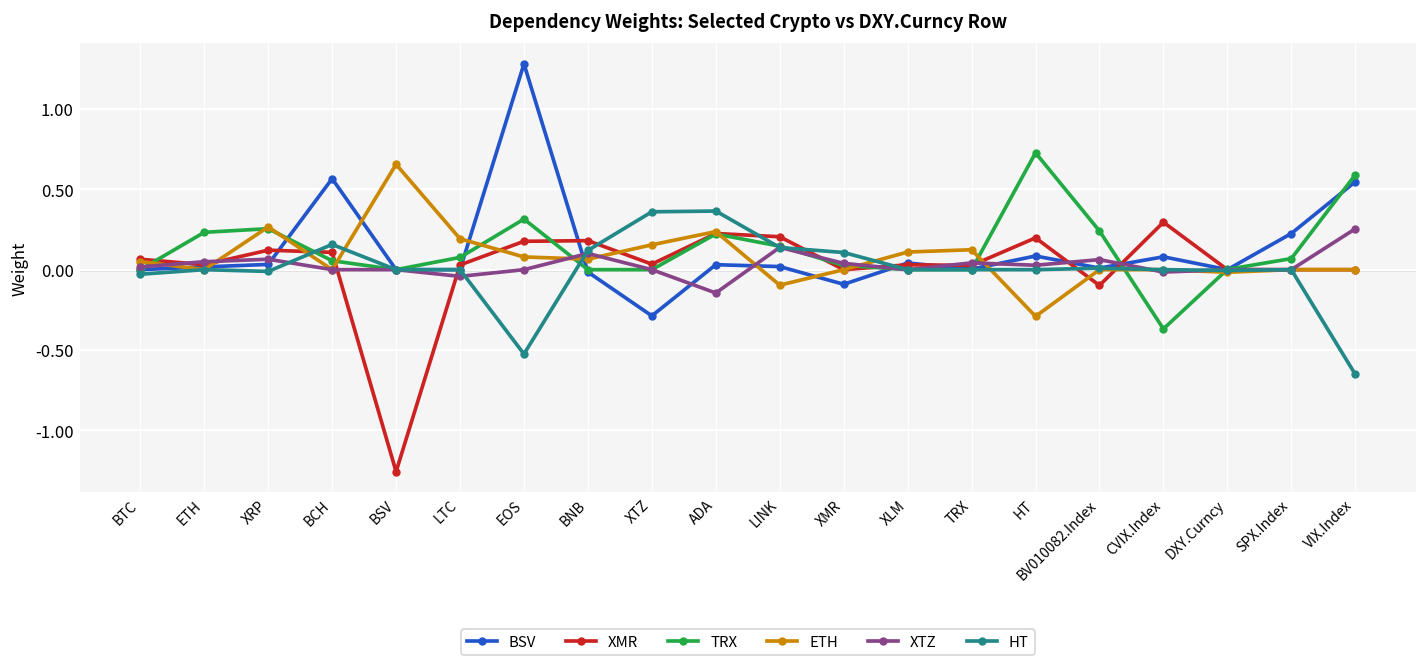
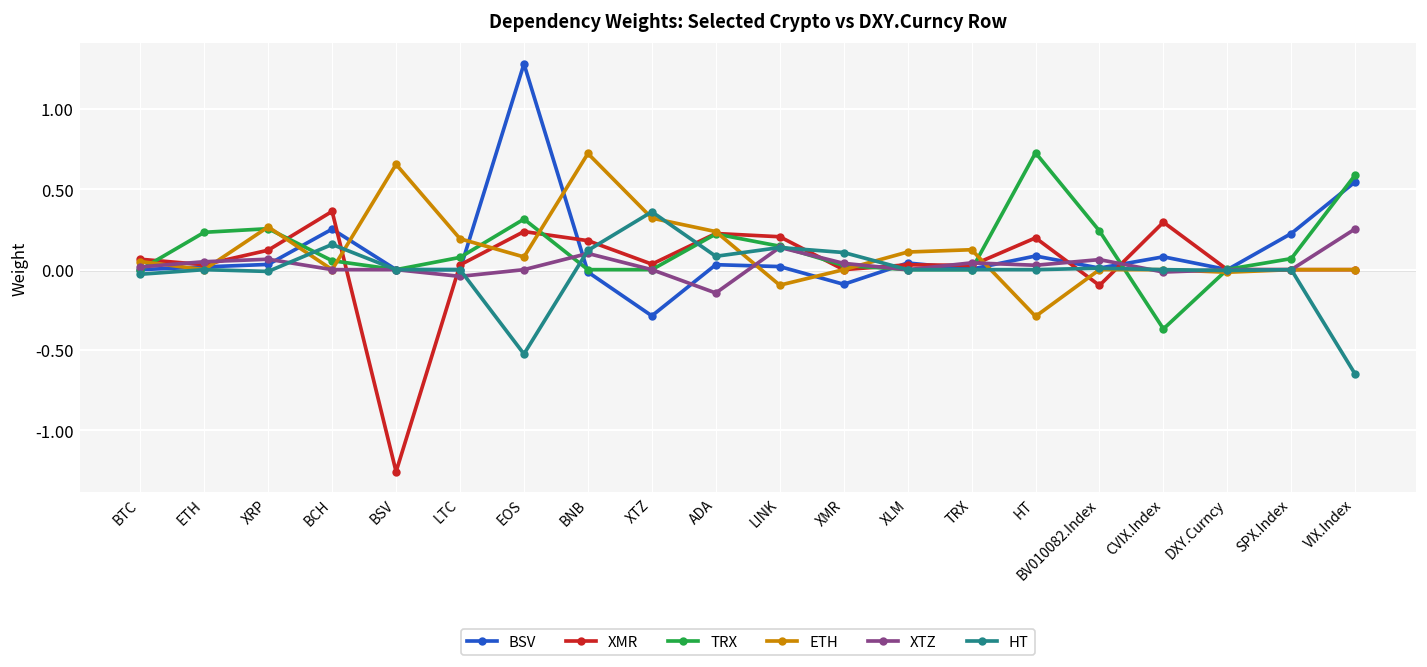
BSV, BCH: 0.57 -> 0.25
XMR, BCH: 0.11 -> 0.36
XMR, EOS: 0.18 -> 0.24
ETH, BNB: 0.07 -> 0.72
ETH, XTZ: 0.15 -> 0.32
HT, ADA: 0.36 -> 0.08
